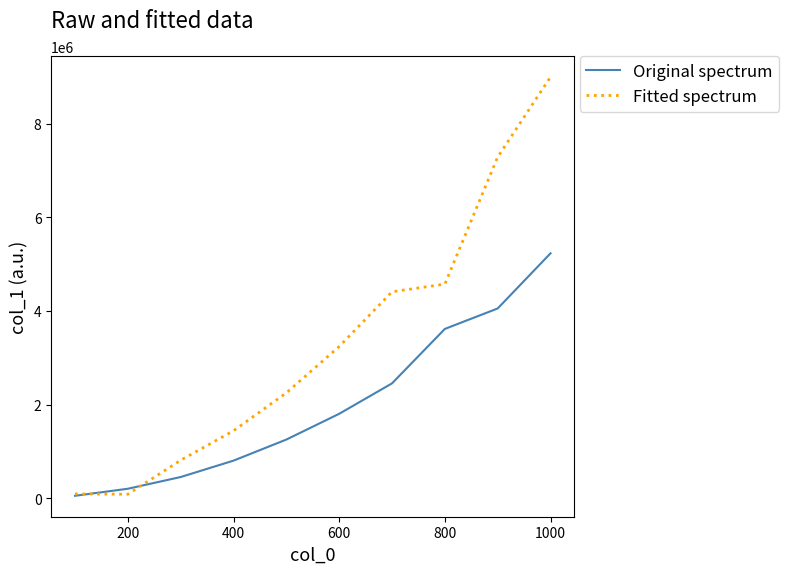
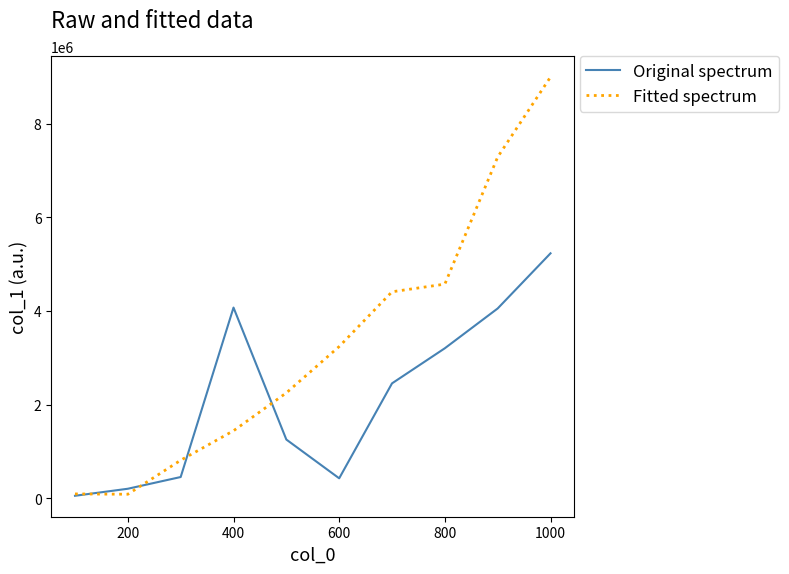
Original spectrum, 400: 800000 -> 4100000
Original spectrum, 600: 1800000 -> 400000
Original spectrum, 800: 3600000 -> 3200000
